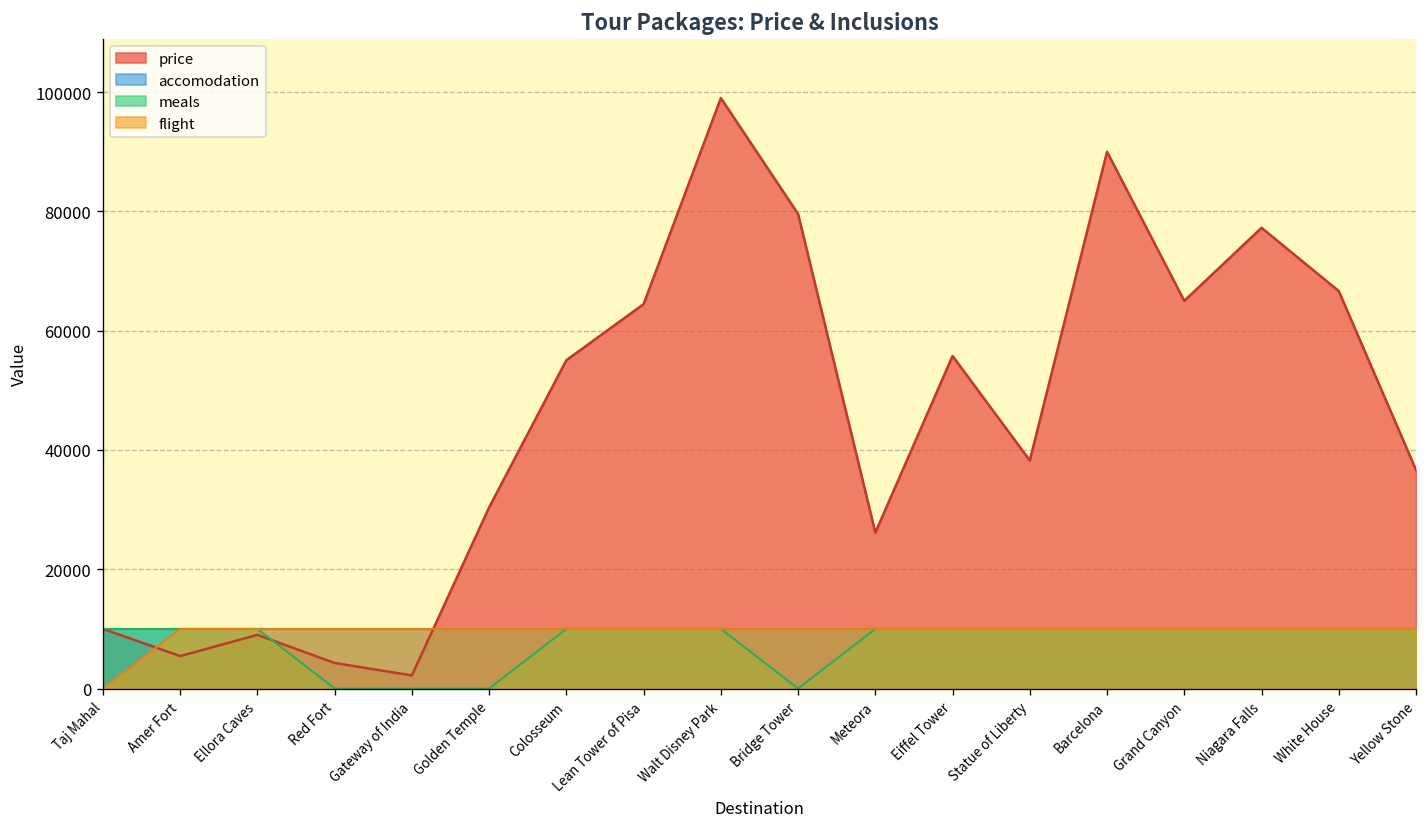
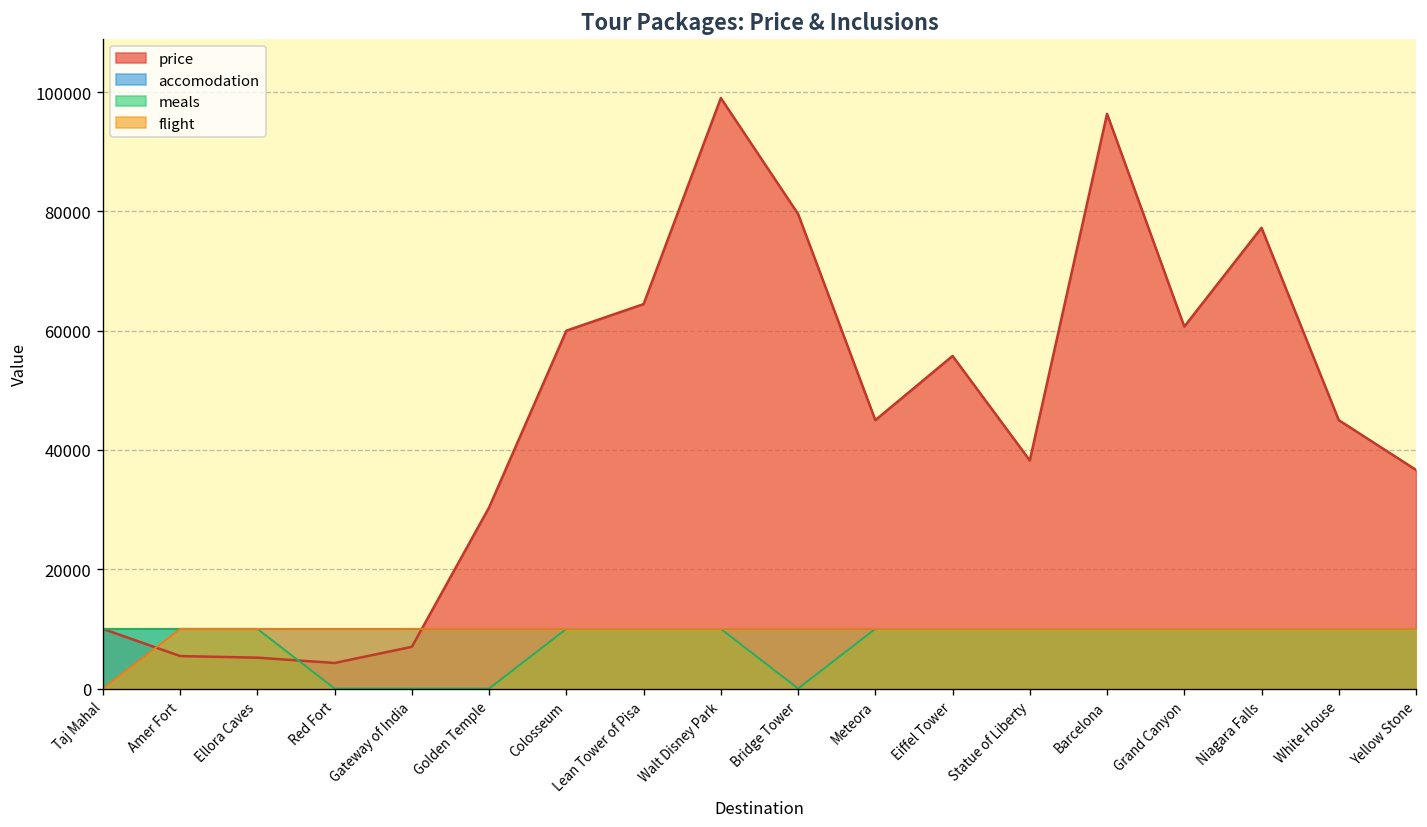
price, Ellora Caves: 9000 -> 5000
price, Gateway of India: 2000 -> 7000
price, Colosseum: 55000 -> 60000
price, Meteora: 26000 -> 45000
price, Barcelona: 90000 -> 96000
price, Grand Canyon: 65000 -> 61000
price, White House: 67000 -> 45000
